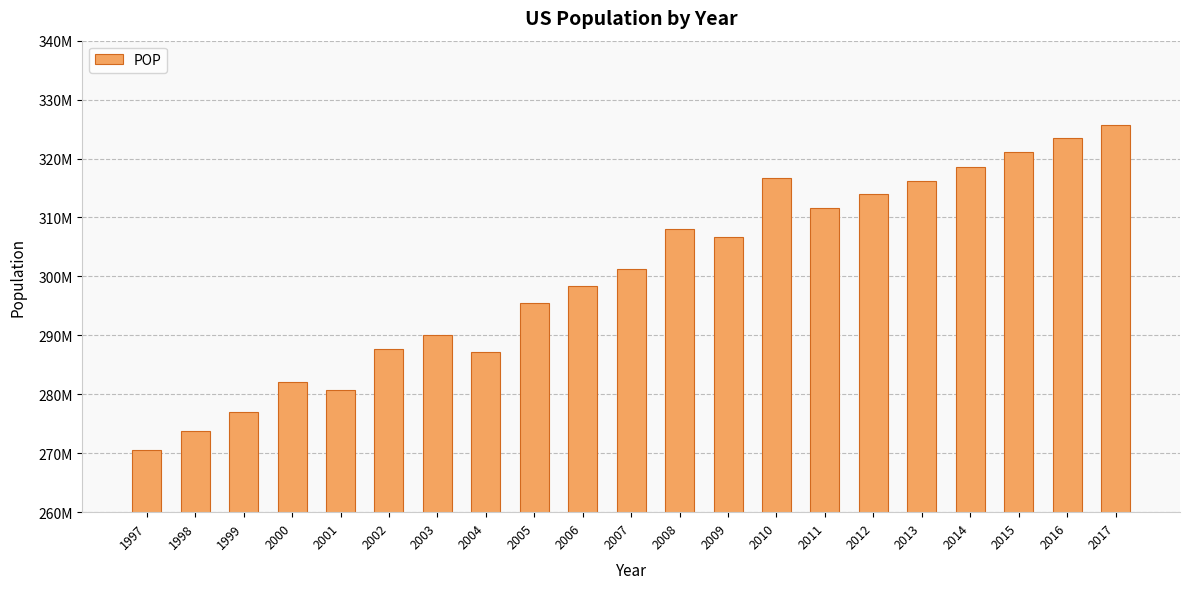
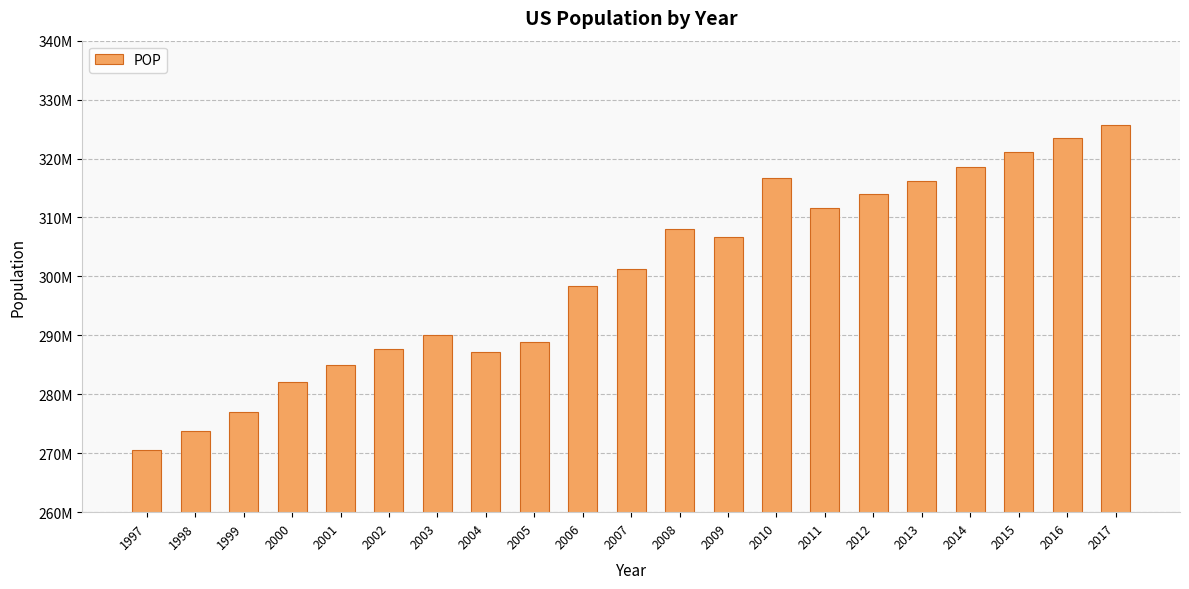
2001: 281000000 -> 285000000
2005: 296000000 -> 289000000
